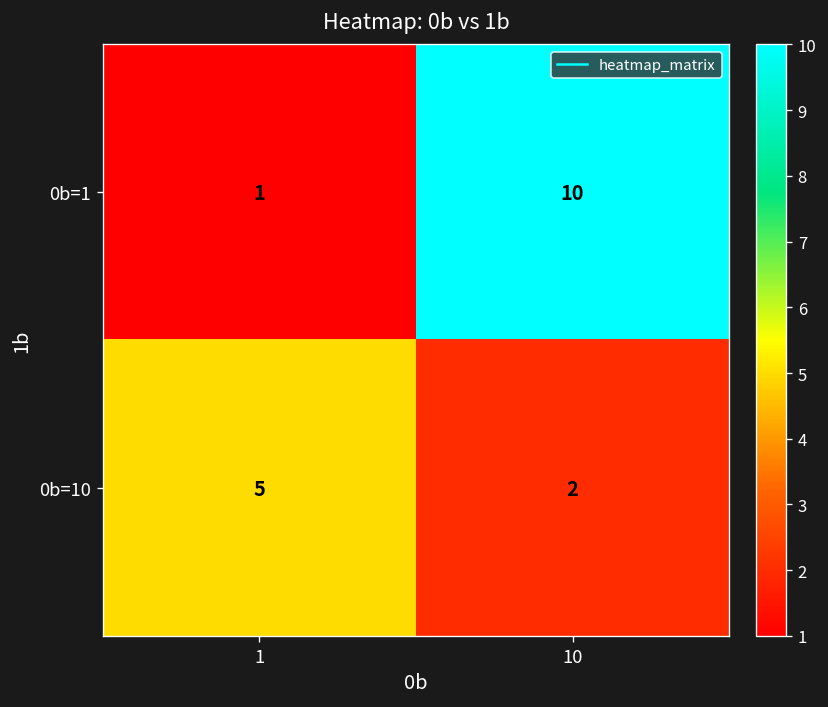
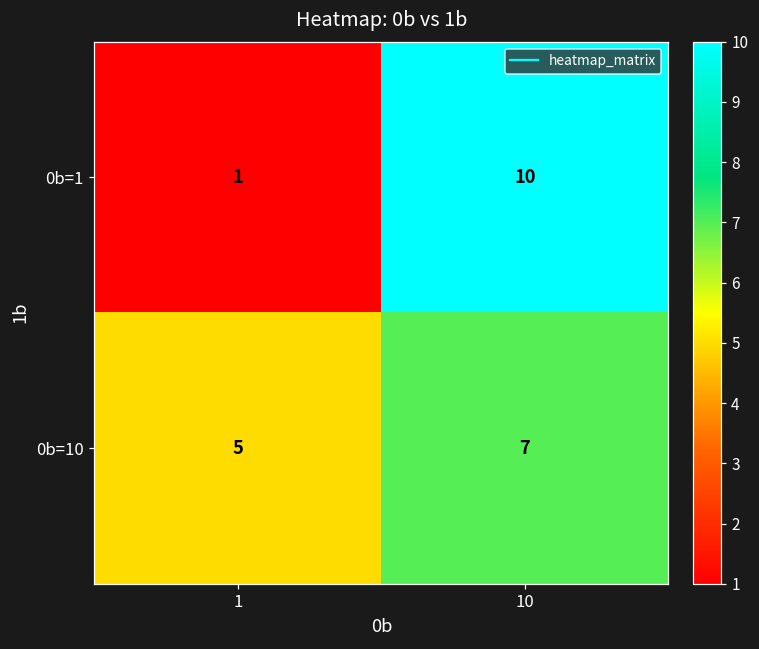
0b=10, 10: 2 -> 7
